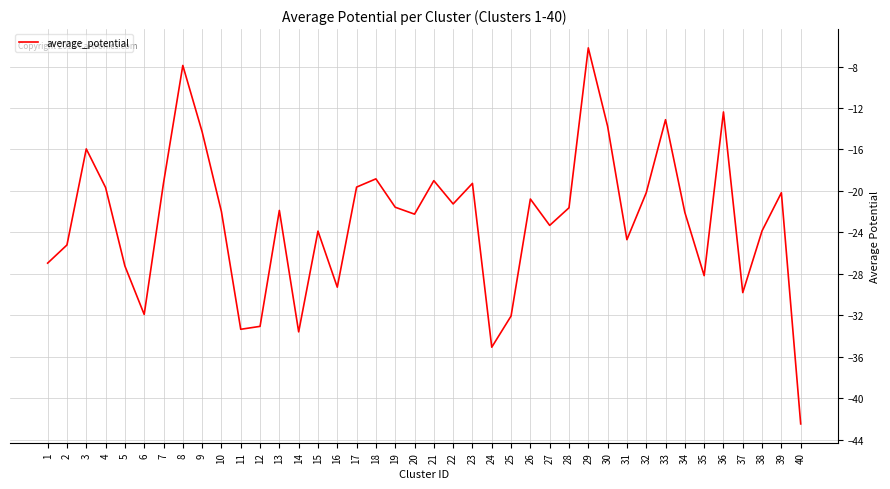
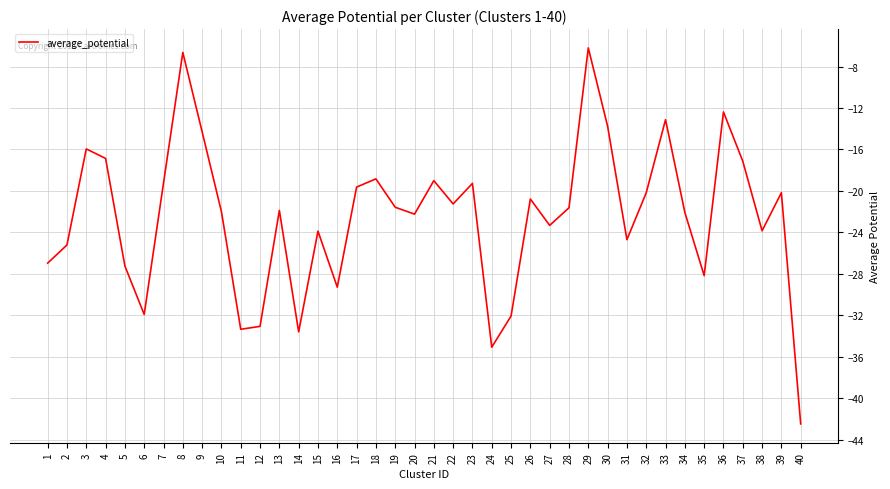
4: -19.7 -> -16.9
8: -7.9 -> -6.6
37: -29.8 -> -17.1
